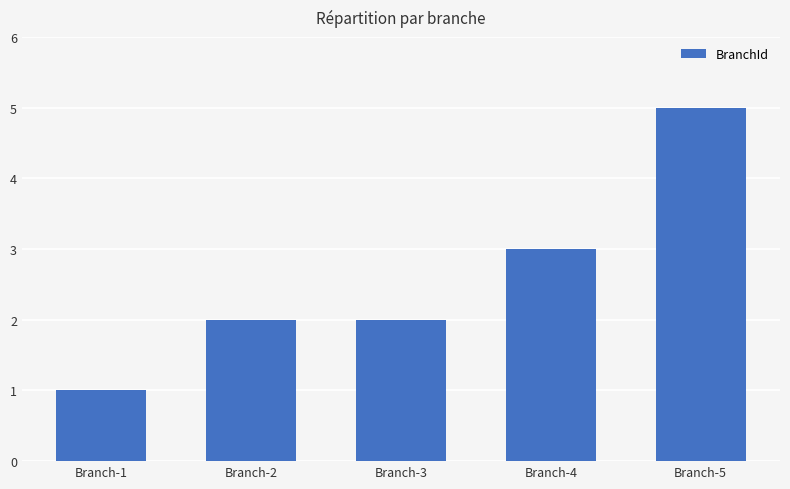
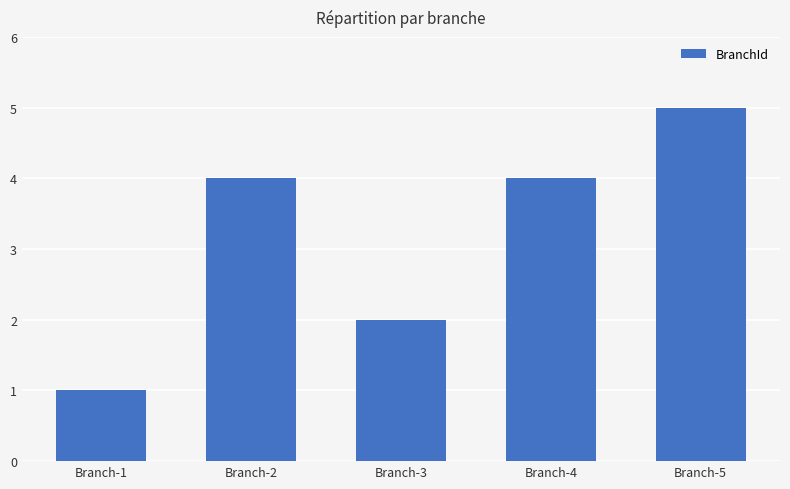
Branch-2: 2 -> 4
Branch-4: 3 -> 4
